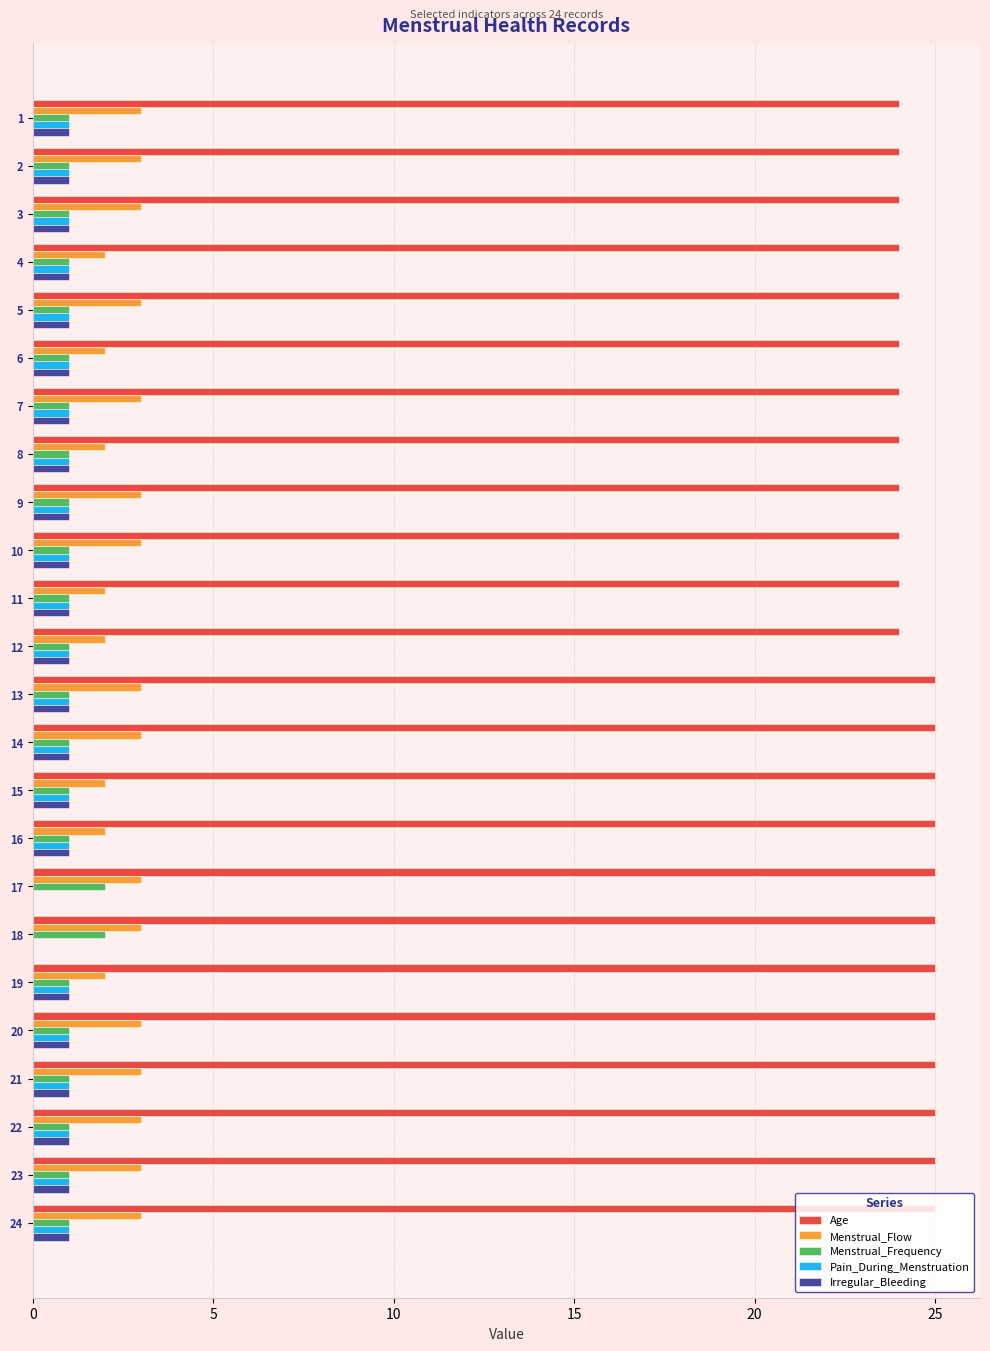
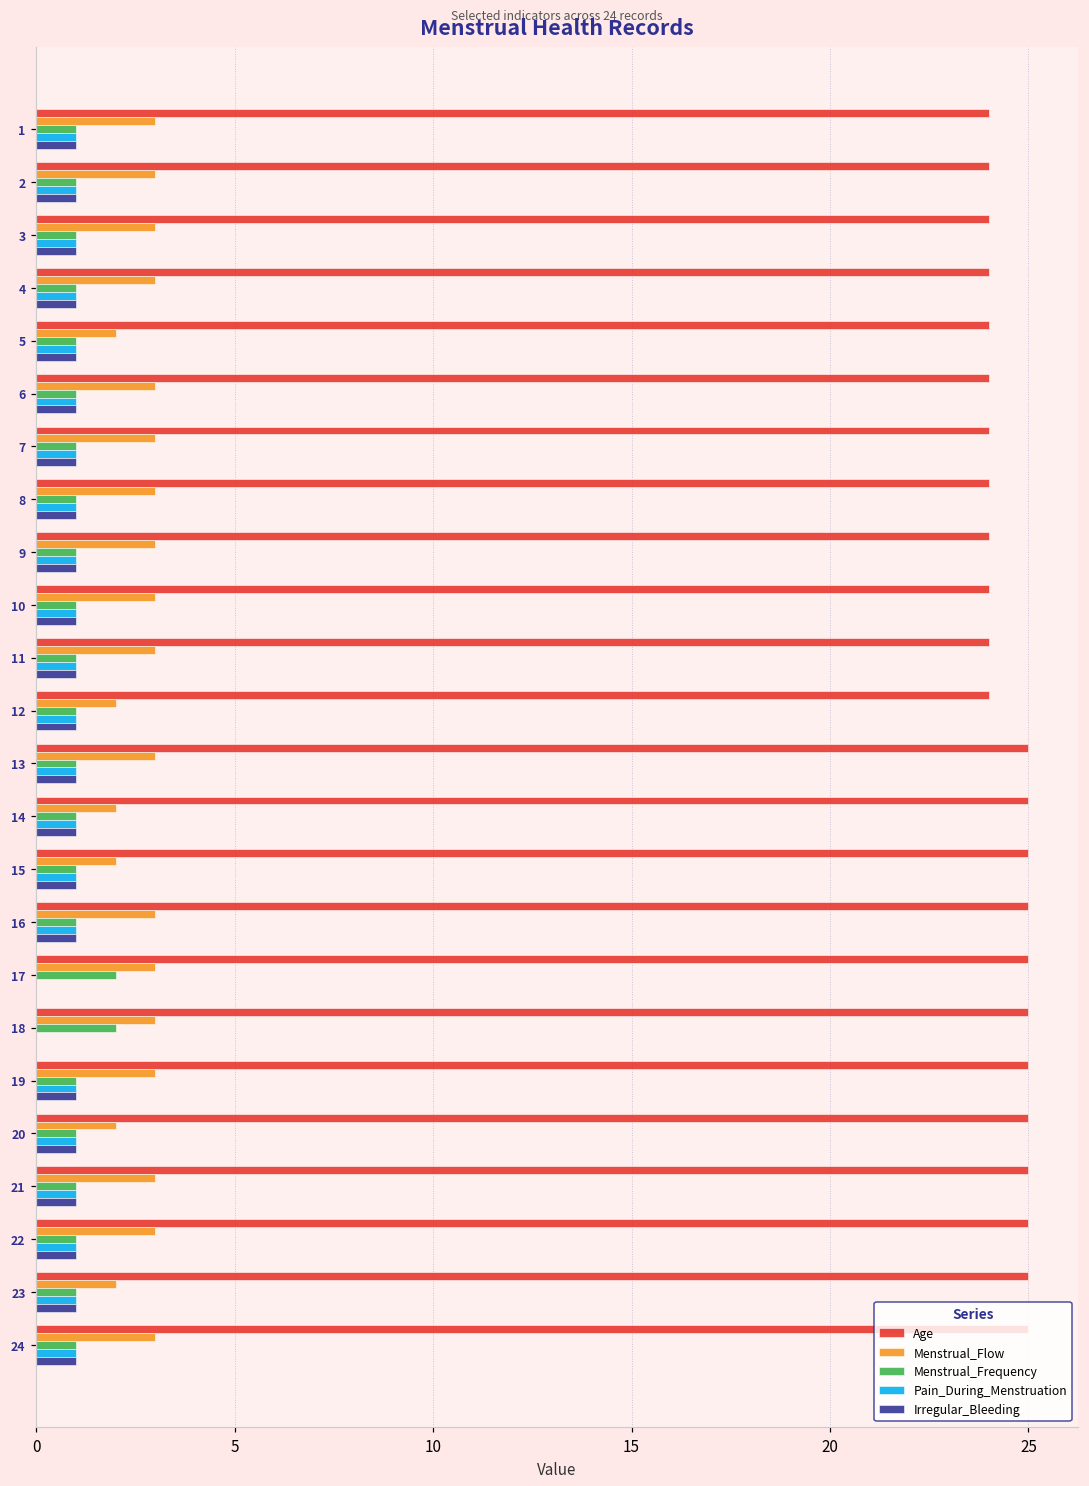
Menstrual_Flow, 4: 2 -> 3
Menstrual_Flow, 5: 3 -> 2
Menstrual_Flow, 6: 2 -> 3
Menstrual_Flow, 8: 2 -> 3
Menstrual_Flow, 11: 2 -> 3
Menstrual_Flow, 14: 3 -> 2
Menstrual_Flow, 16: 2 -> 3
Menstrual_Flow, 19: 2 -> 3
Menstrual_Flow, 20: 3 -> 2
Menstrual_Flow, 23: 3 -> 2
